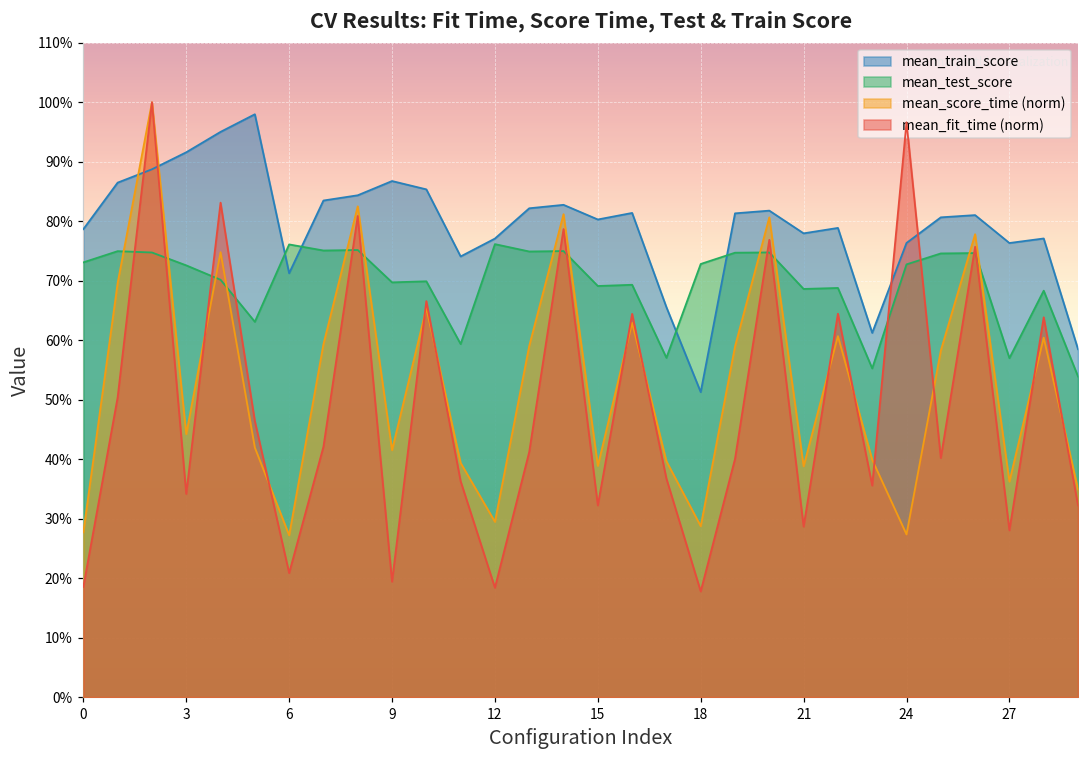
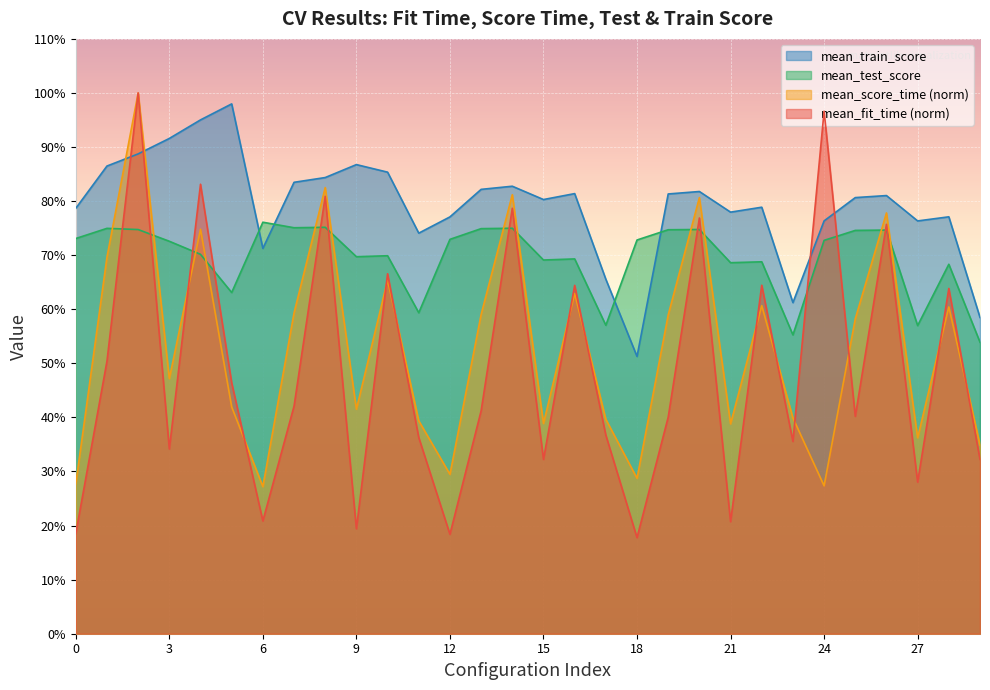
mean_score_time (norm), 3: 44% -> 47%
mean_test_score, 12: 76% -> 73%
mean_fit_time (norm), 21: 29% -> 21%
